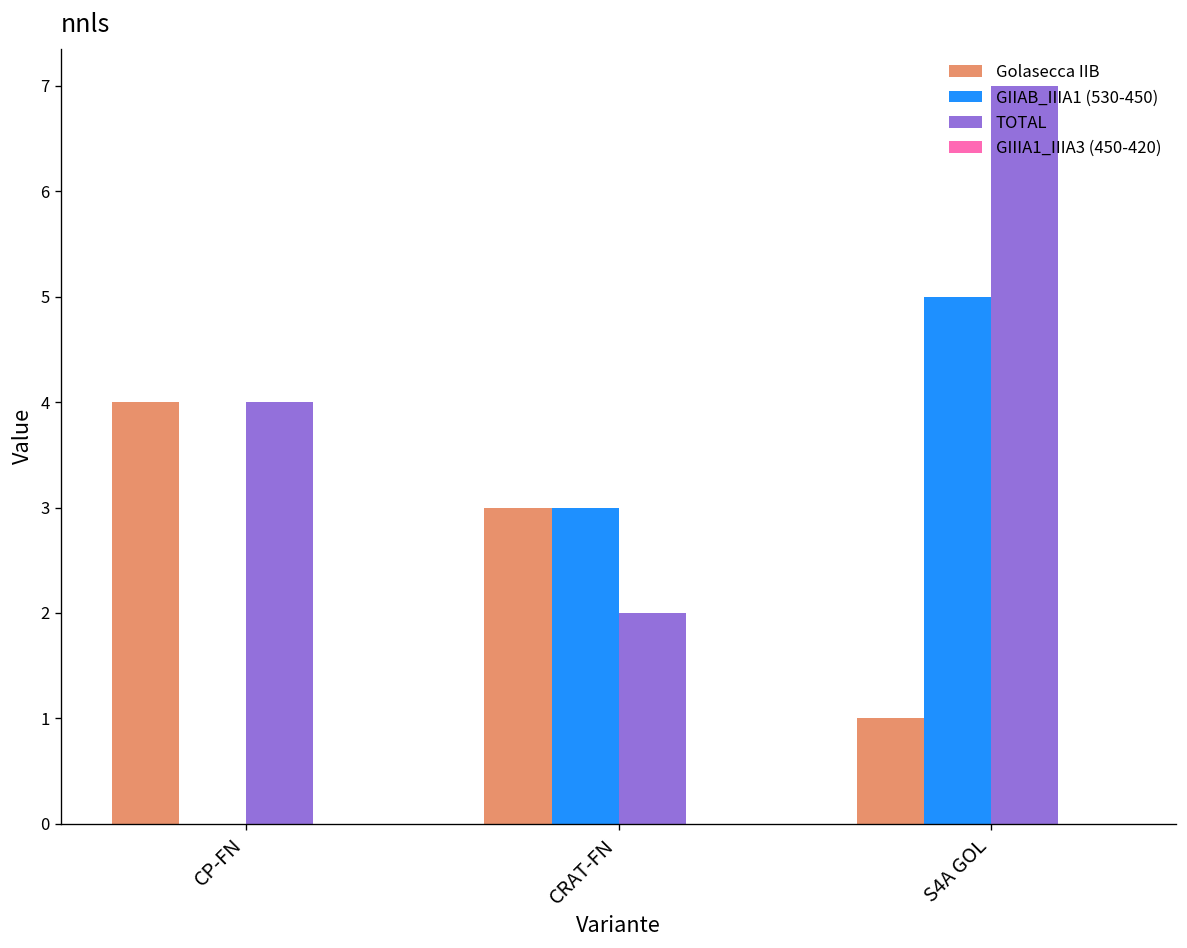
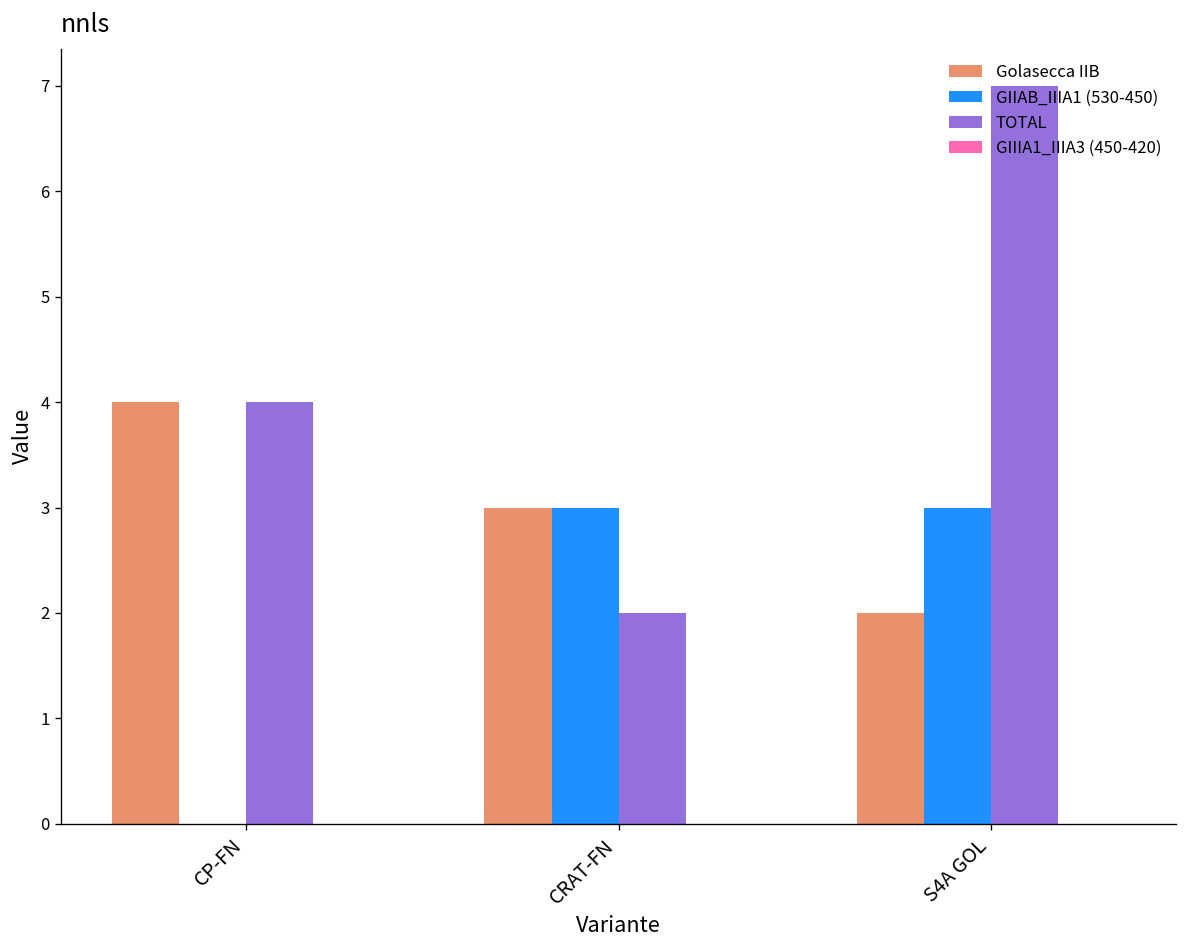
Golasecca IIB, S4A GOL: 1 -> 2
GIIAB_IIIA1 (530-450), S4A GOL: 5 -> 3
